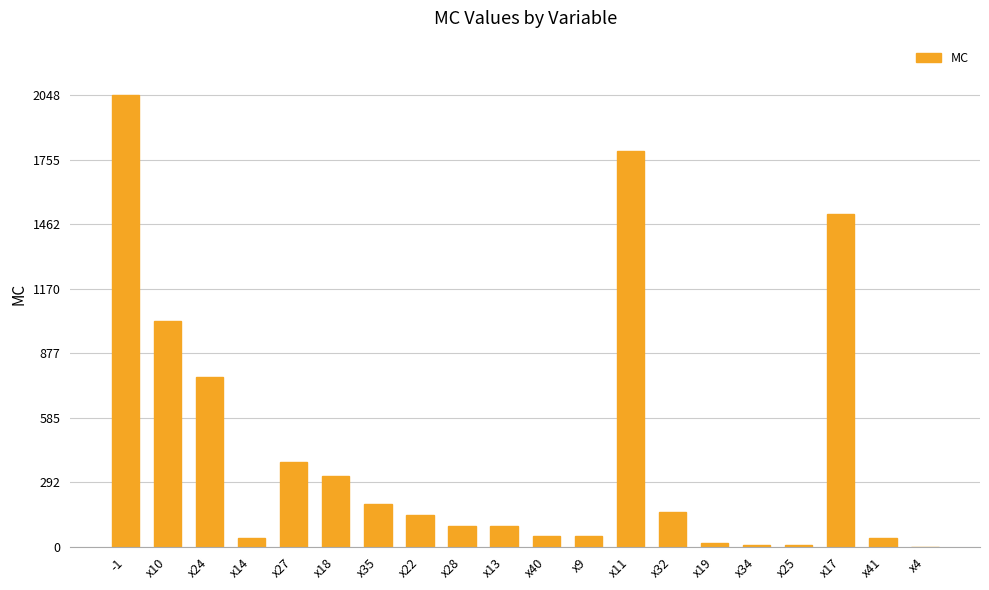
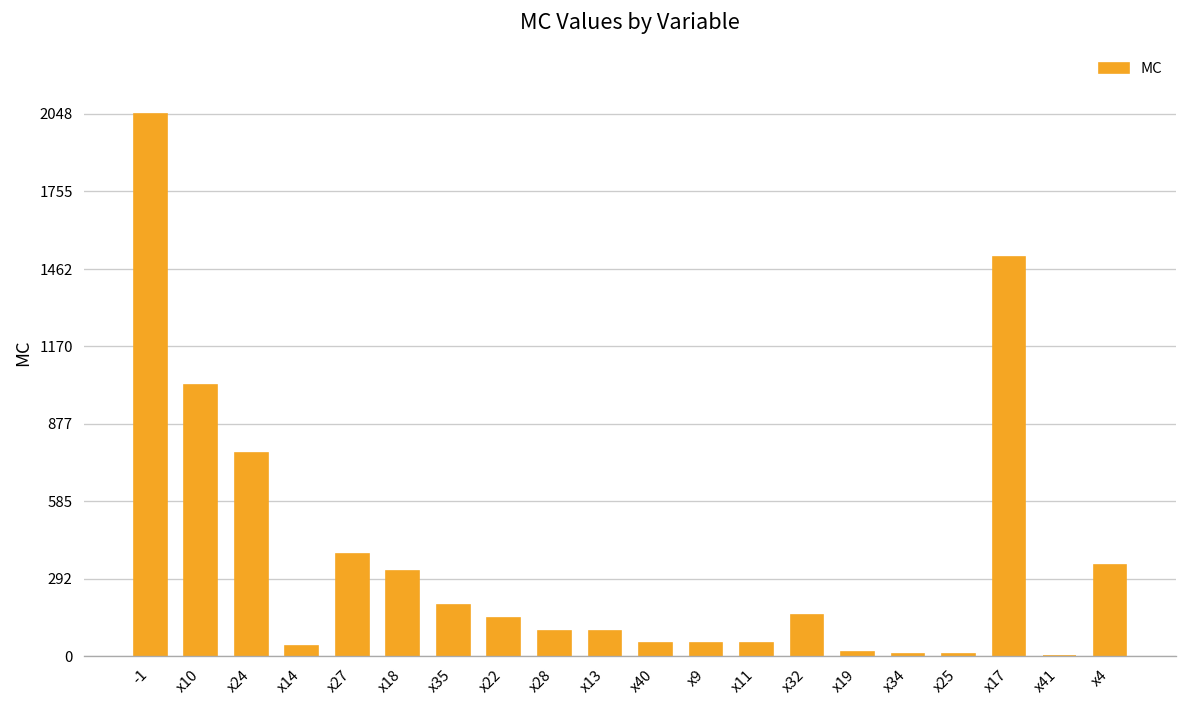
x11: 1790 -> 50
x41: 40 -> 0
x4: 0 -> 340
